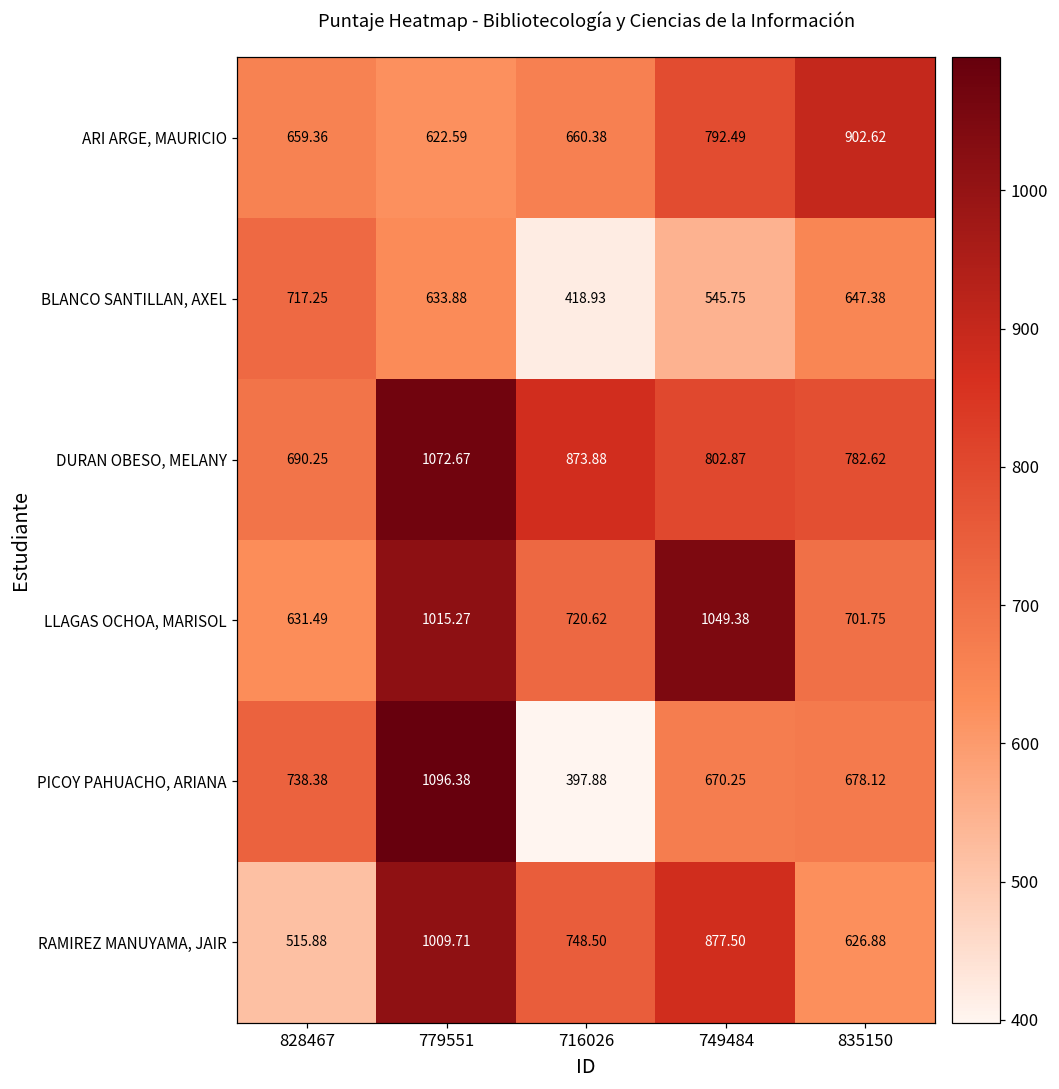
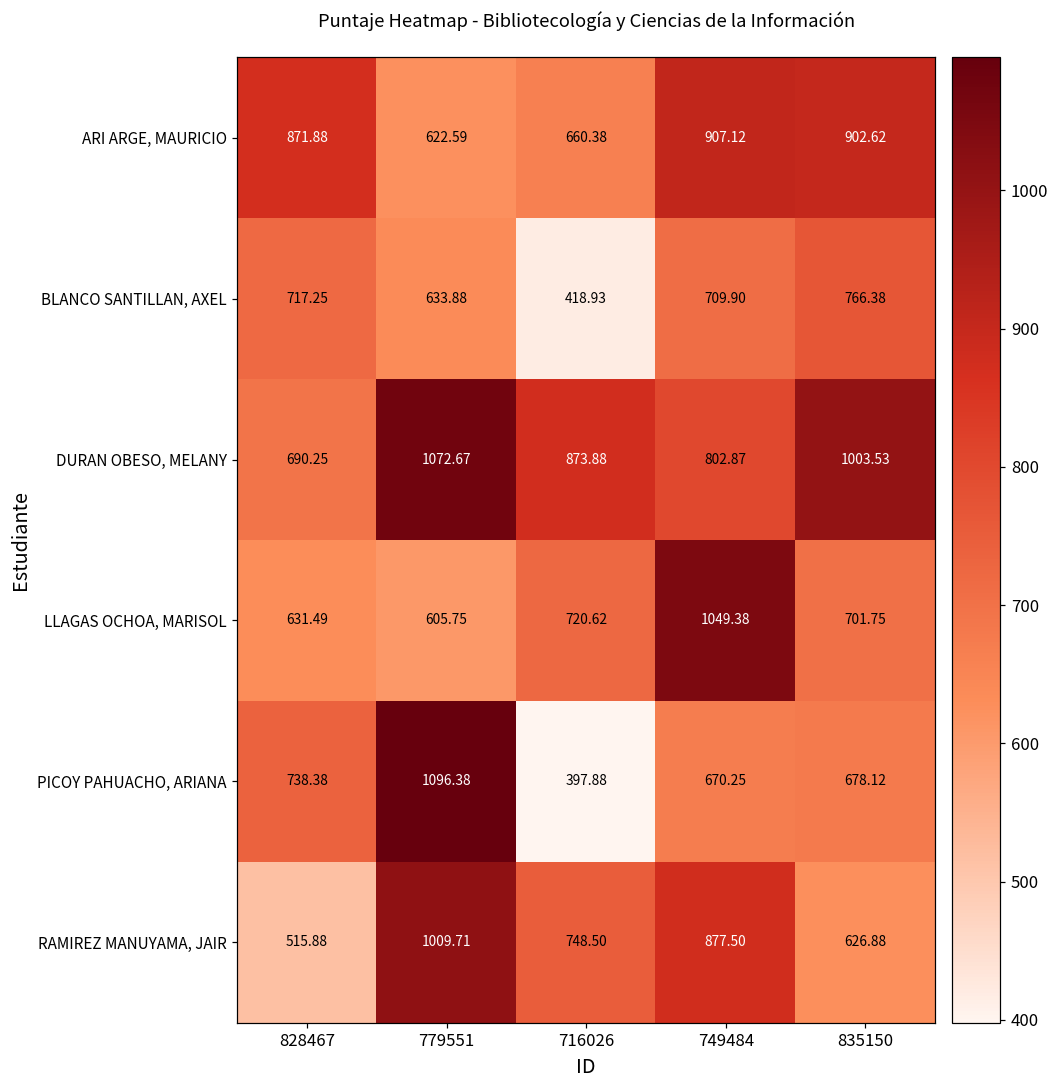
ARI ARGE, MAURICIO, 828467: 659.36 -> 871.88
ARI ARGE, MAURICIO, 749484: 792.49 -> 907.12
BLANCO SANTILLAN, AXEL, 749484: 545.75 -> 709.90
BLANCO SANTILLAN, AXEL, 835150: 647.38 -> 766.38
DURAN OBESO, MELANY, 835150: 782.62 -> 1003.53
LLAGAS OCHOA, MARISOL, 779551: 1015.27 -> 605.75
